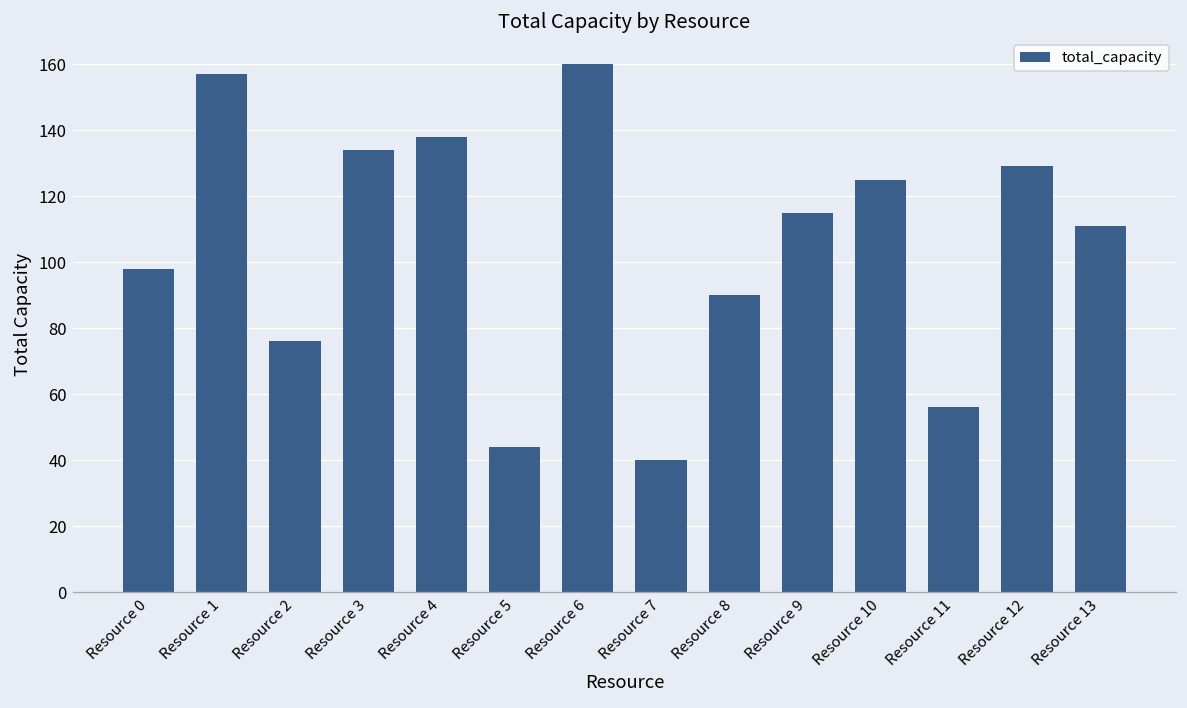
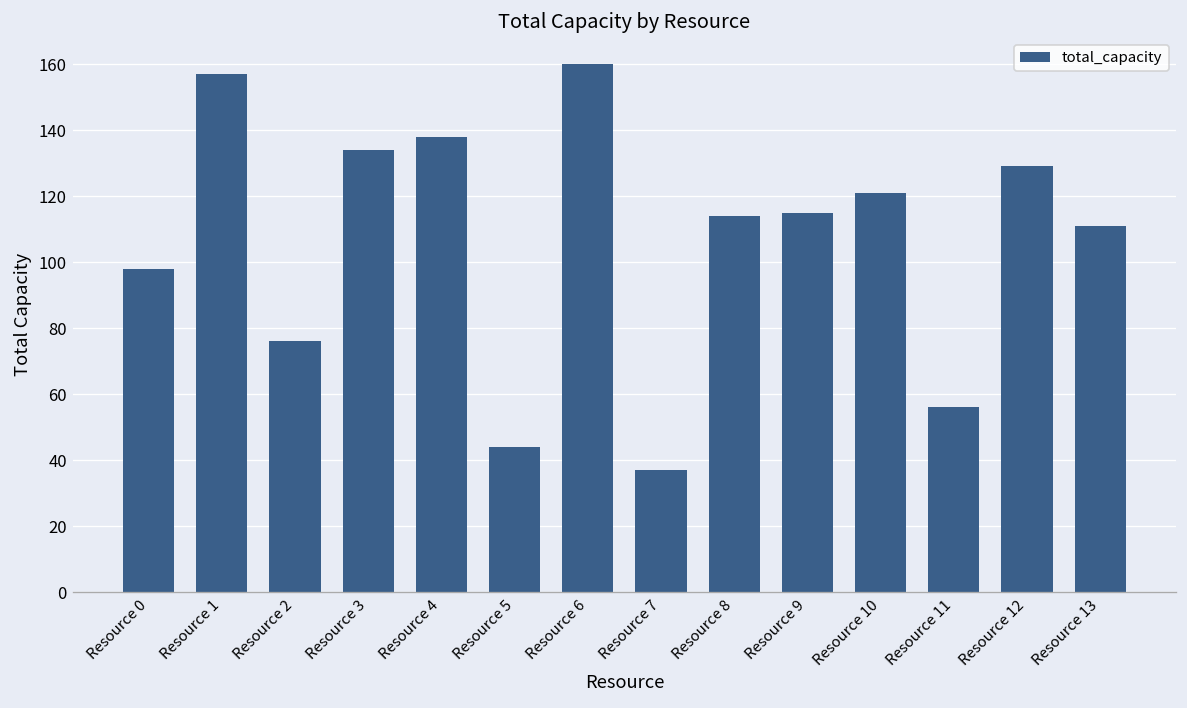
Resource 7: 40 -> 37
Resource 8: 90 -> 114
Resource 10: 125 -> 121
